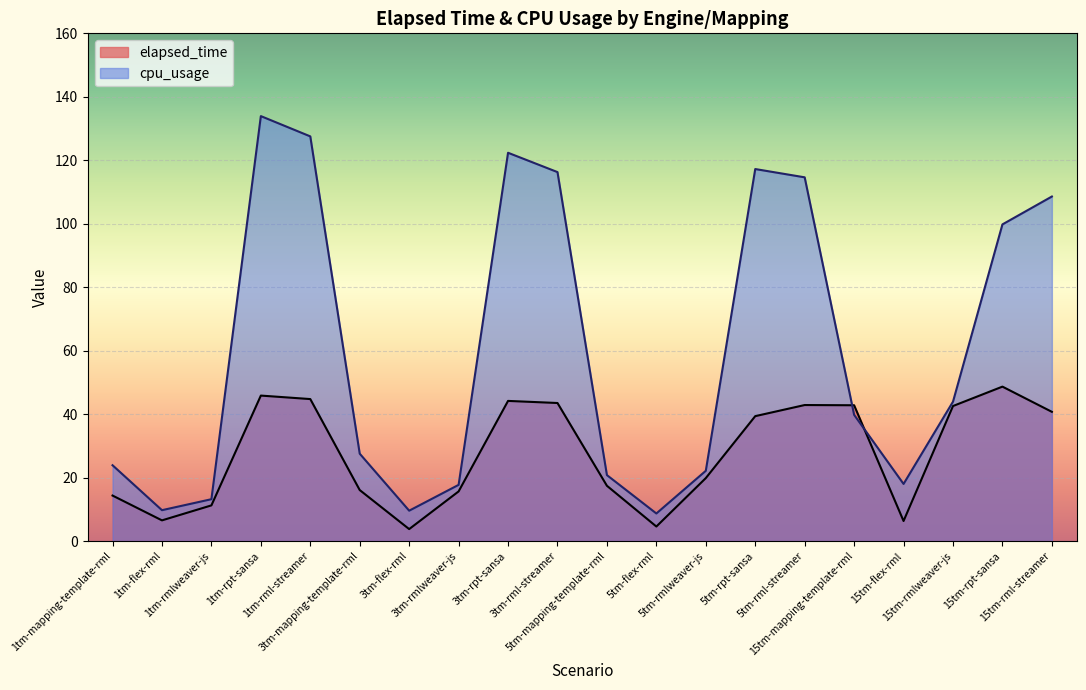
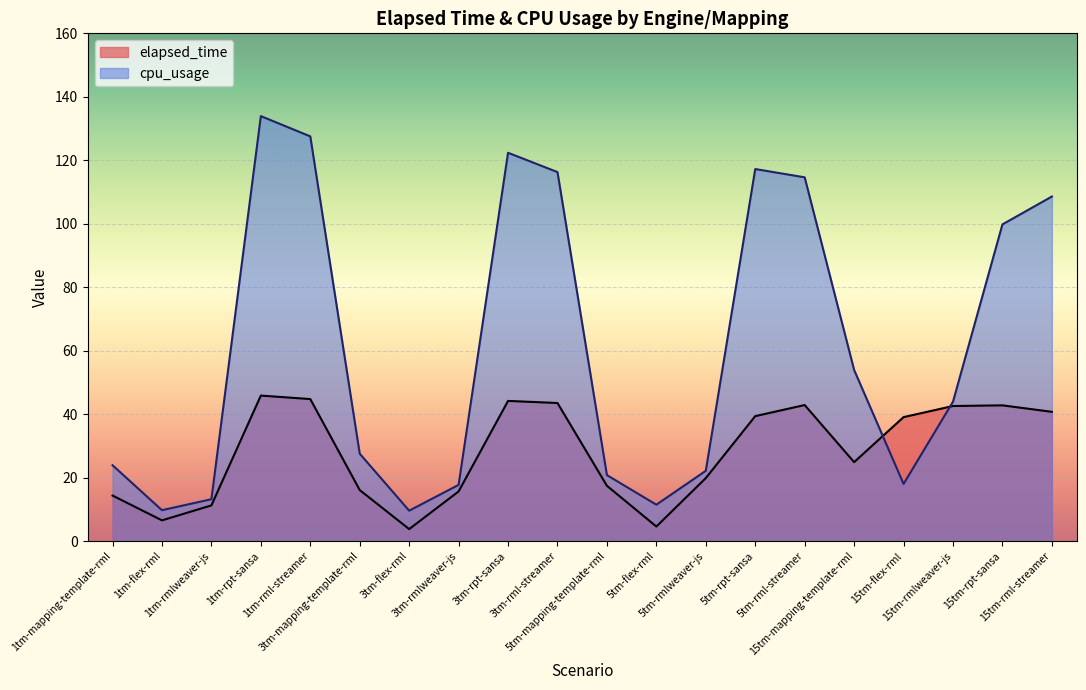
cpu_usage, 5tm-flex-rml: 9 -> 11
elapsed_time, 15tm-mapping-template-rml: 43 -> 25
cpu_usage, 15tm-mapping-template-rml: 40 -> 54
elapsed_time, 15tm-flex-rml: 6 -> 39
elapsed_time, 15tm-rpt-sansa: 49 -> 43
